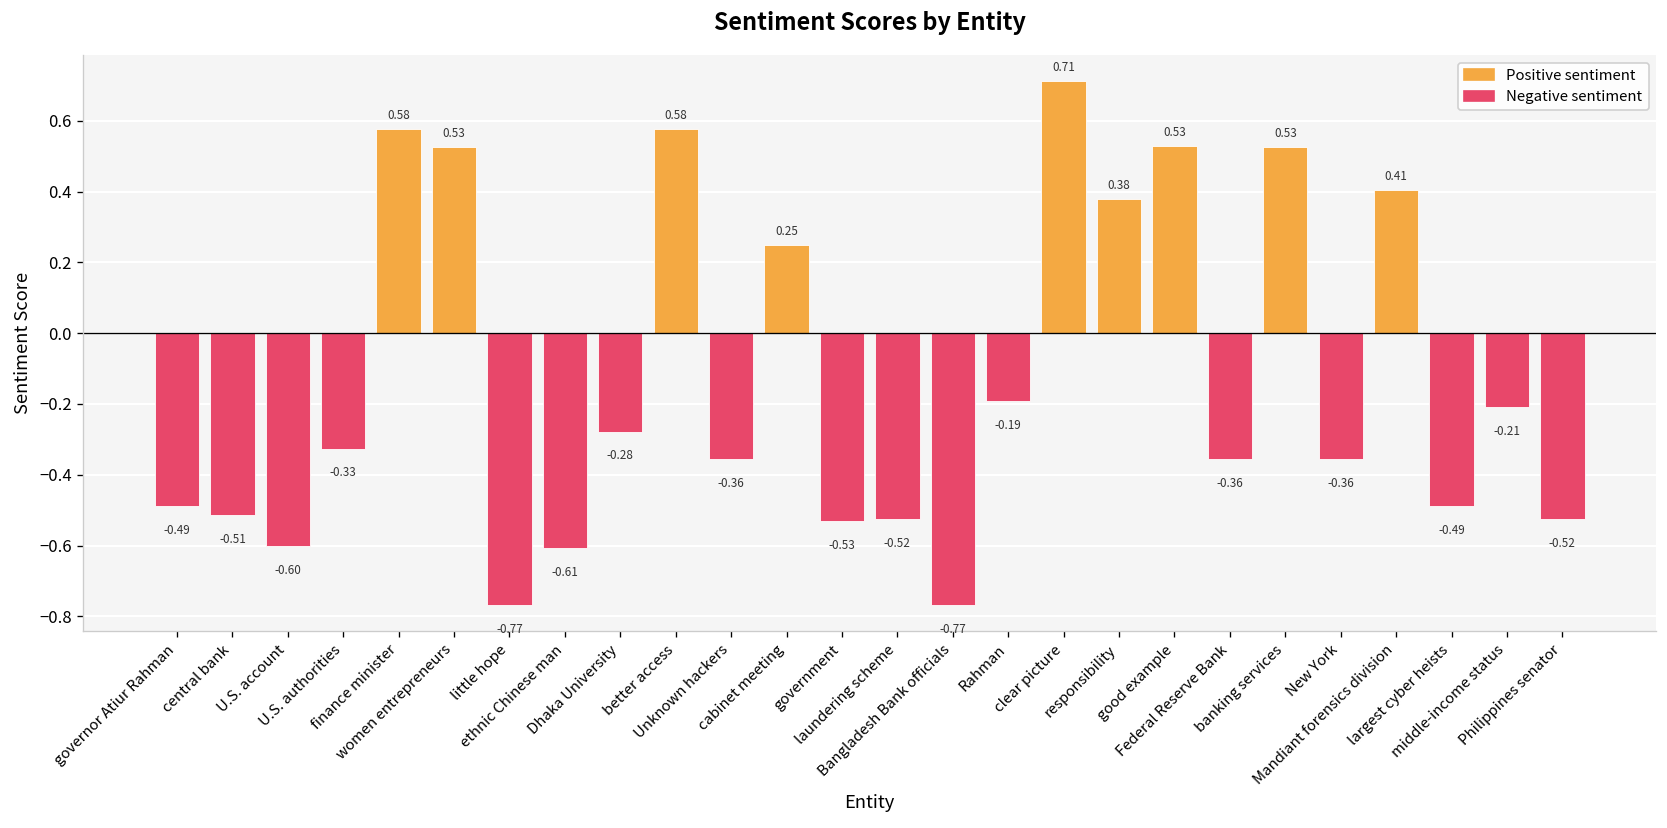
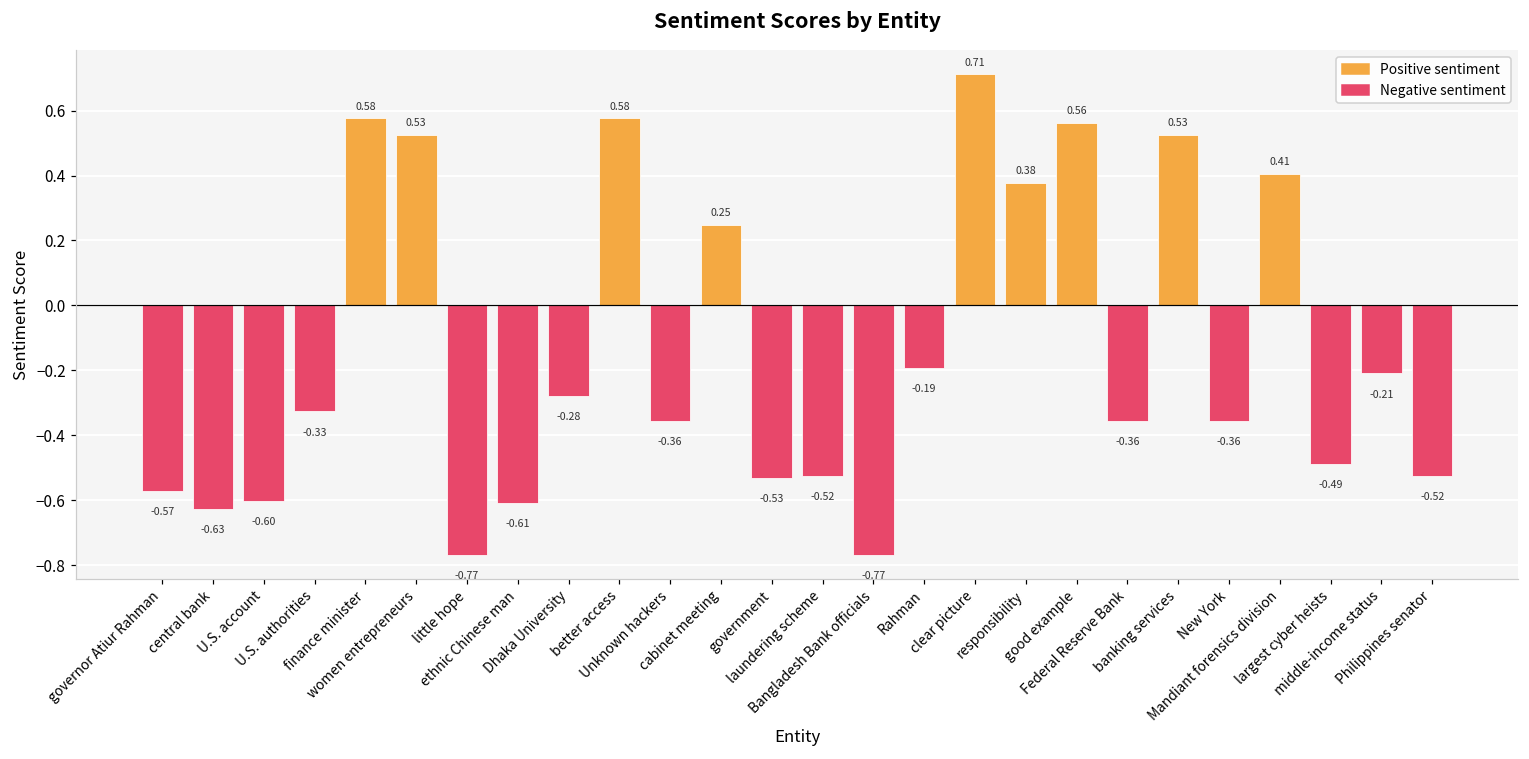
governor Atiur Rahman: -0.49 -> -0.57
central bank: -0.51 -> -0.63
good example: 0.53 -> 0.56
